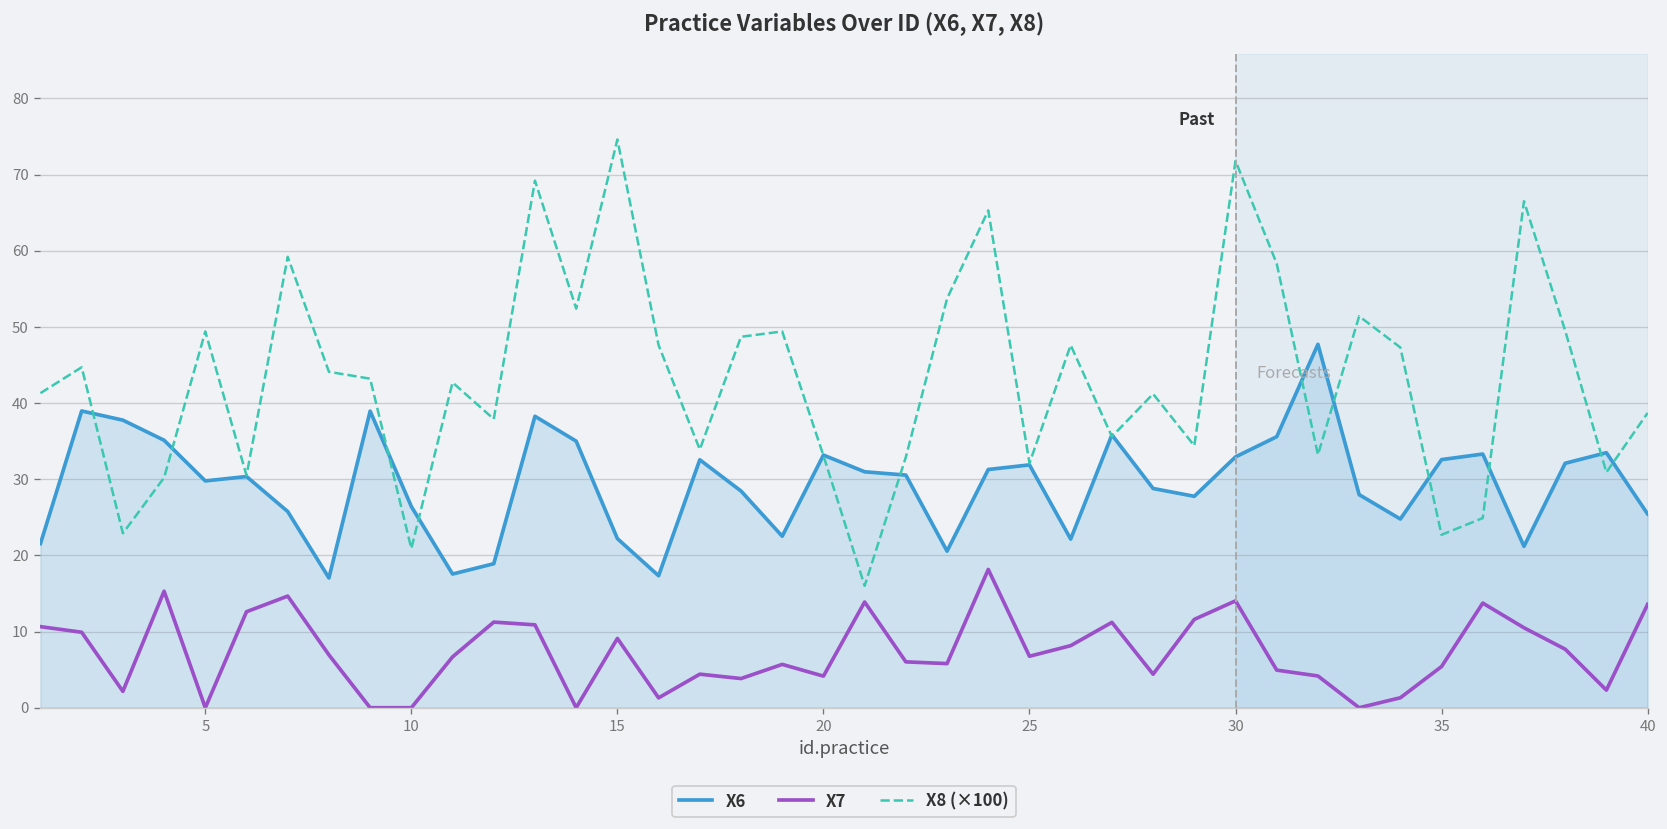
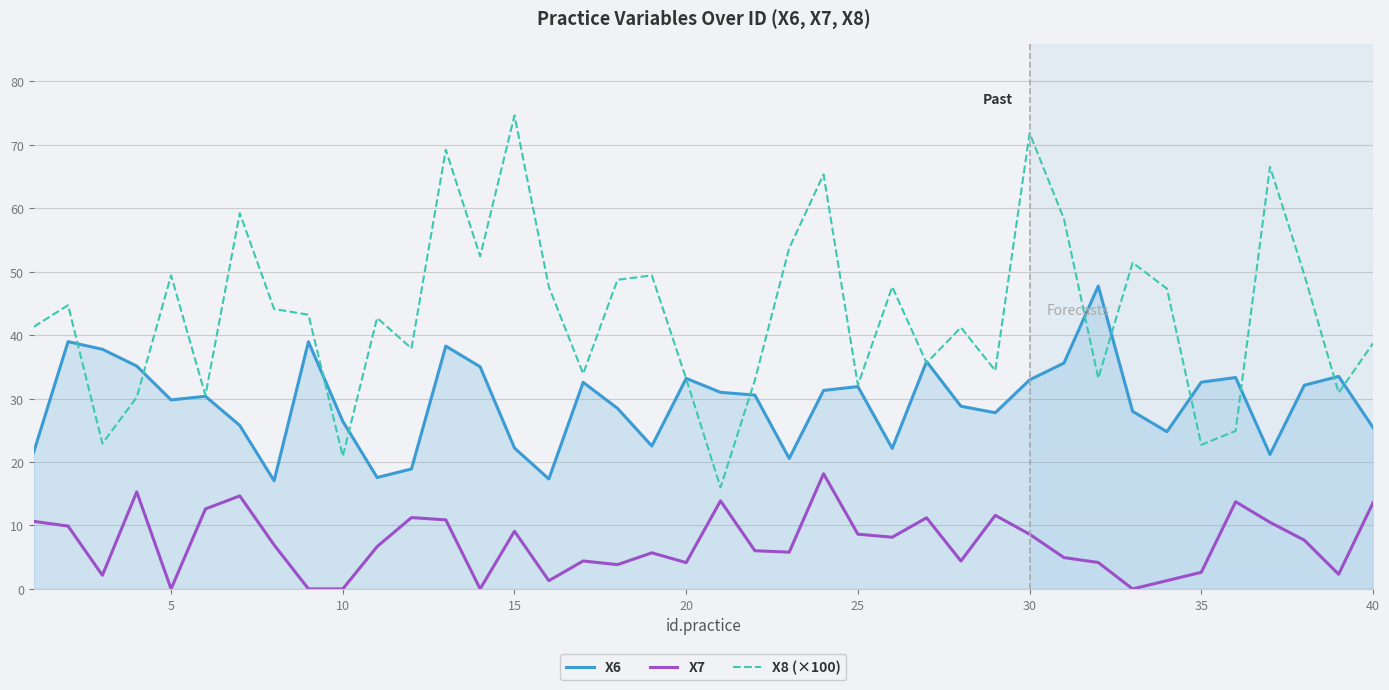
X7, 25: 7 -> 9
X7, 30: 14 -> 9
X7, 35: 5 -> 3
